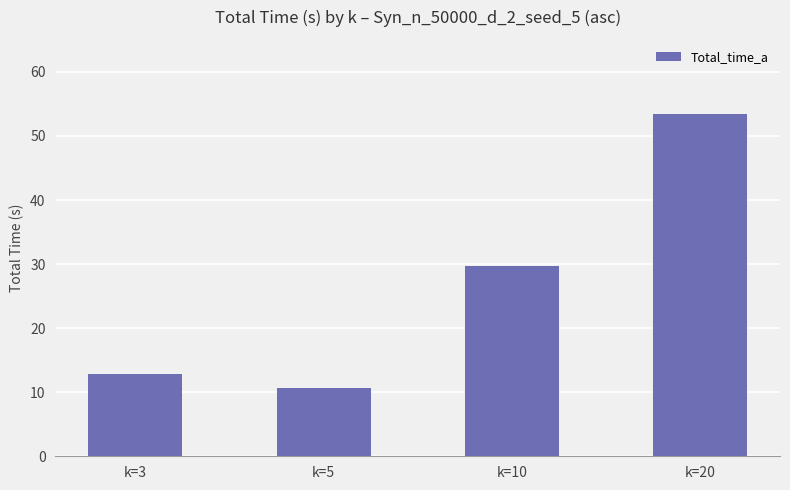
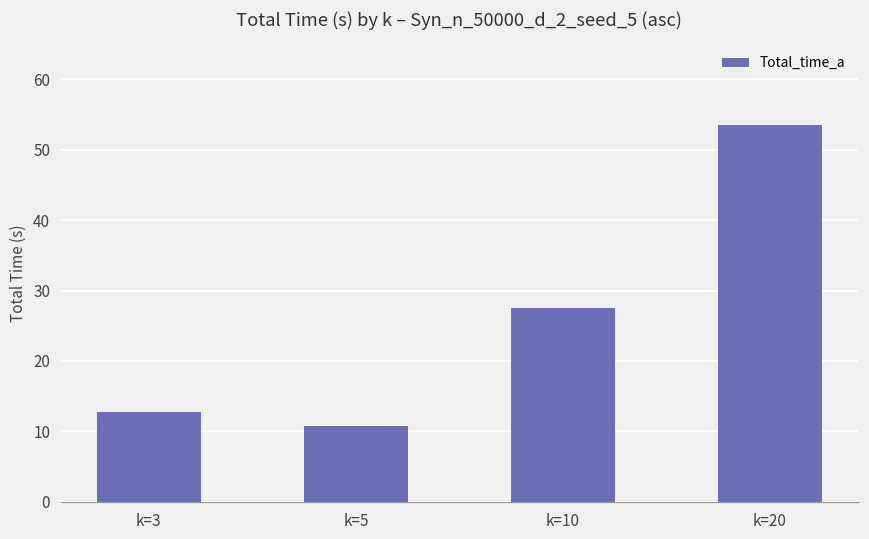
k=10: 30 -> 28
